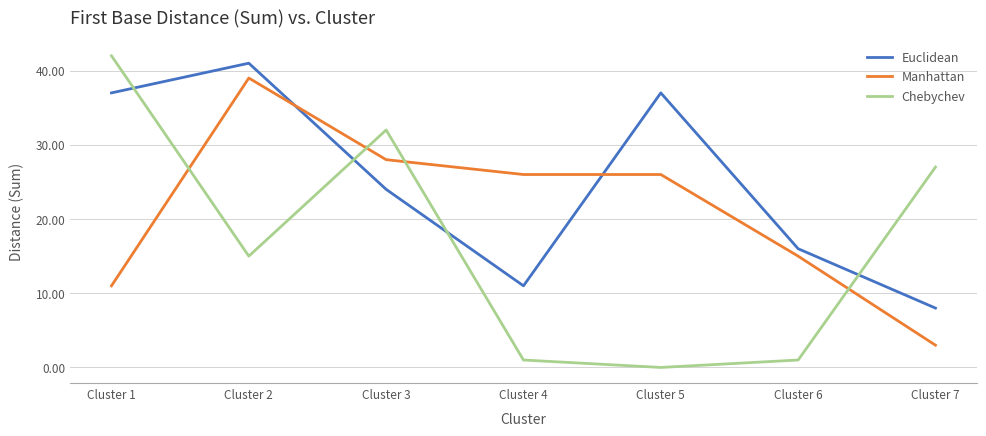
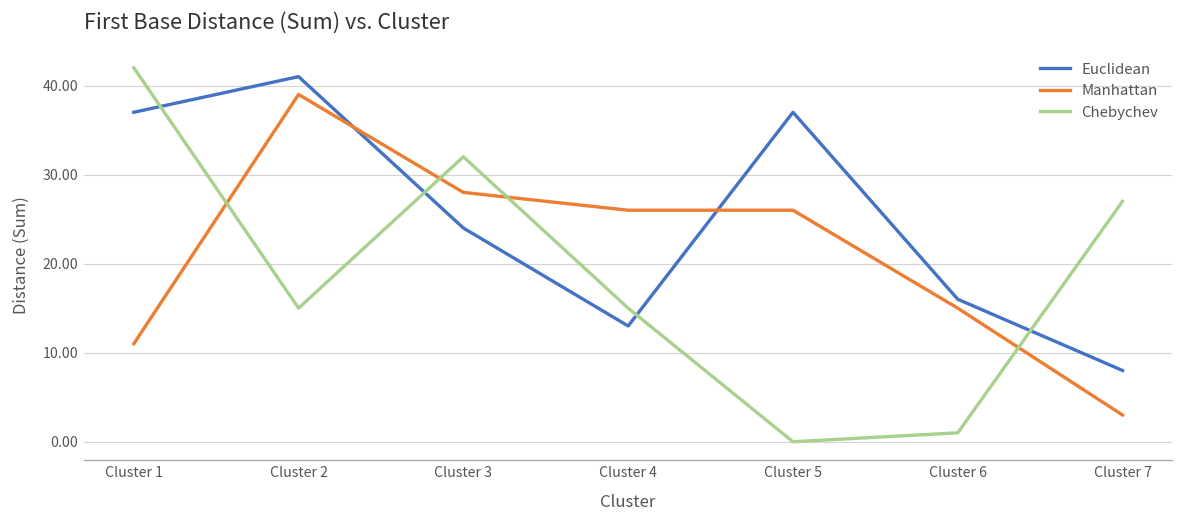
Euclidean, Cluster 4: 11 -> 13
Chebychev, Cluster 4: 1 -> 15
